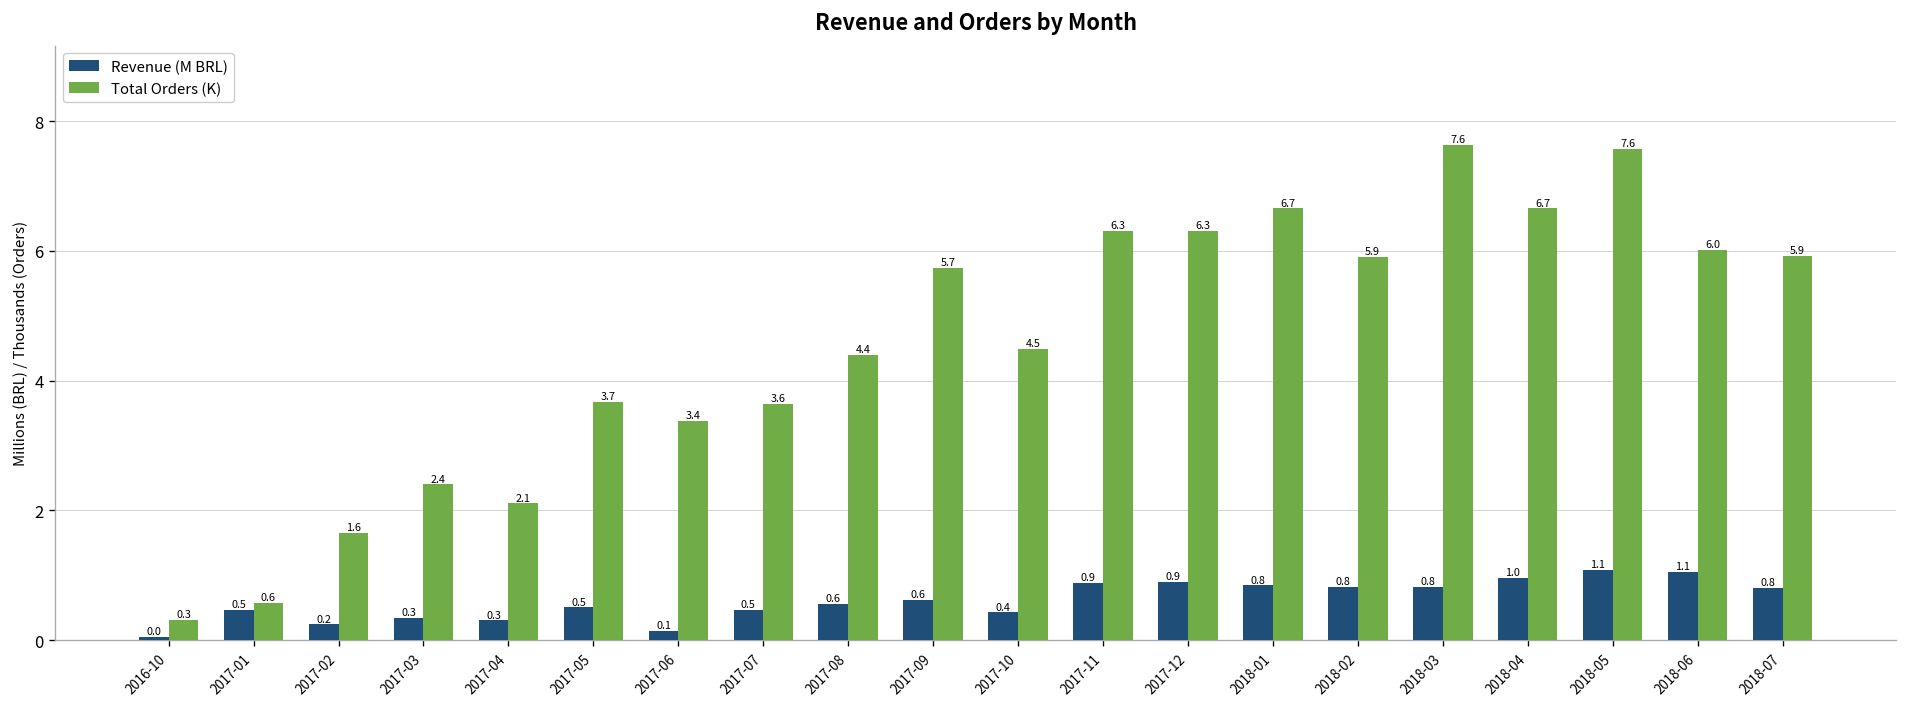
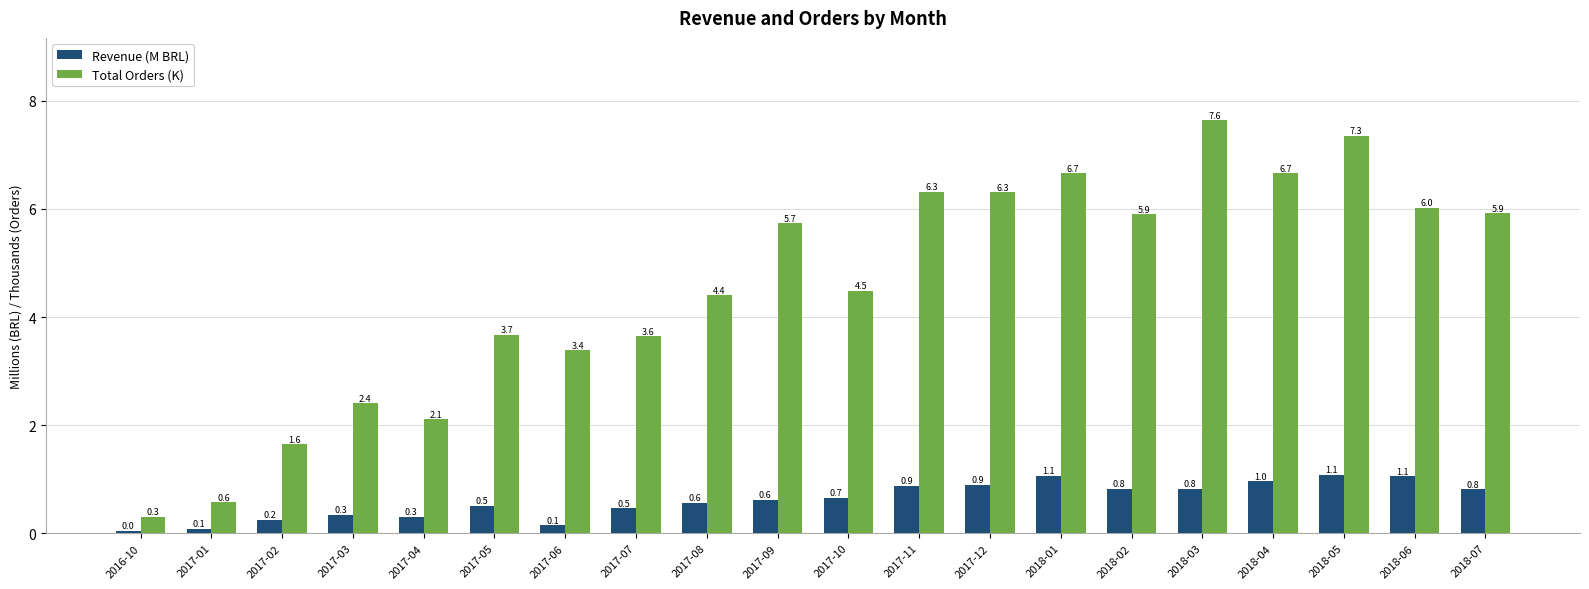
Revenue (M BRL), 2017-01: 0.5 -> 0.1
Revenue (M BRL), 2017-10: 0.4 -> 0.7
Revenue (M BRL), 2018-01: 0.8 -> 1.1
Total Orders (K), 2018-05: 7.6 -> 7.3
